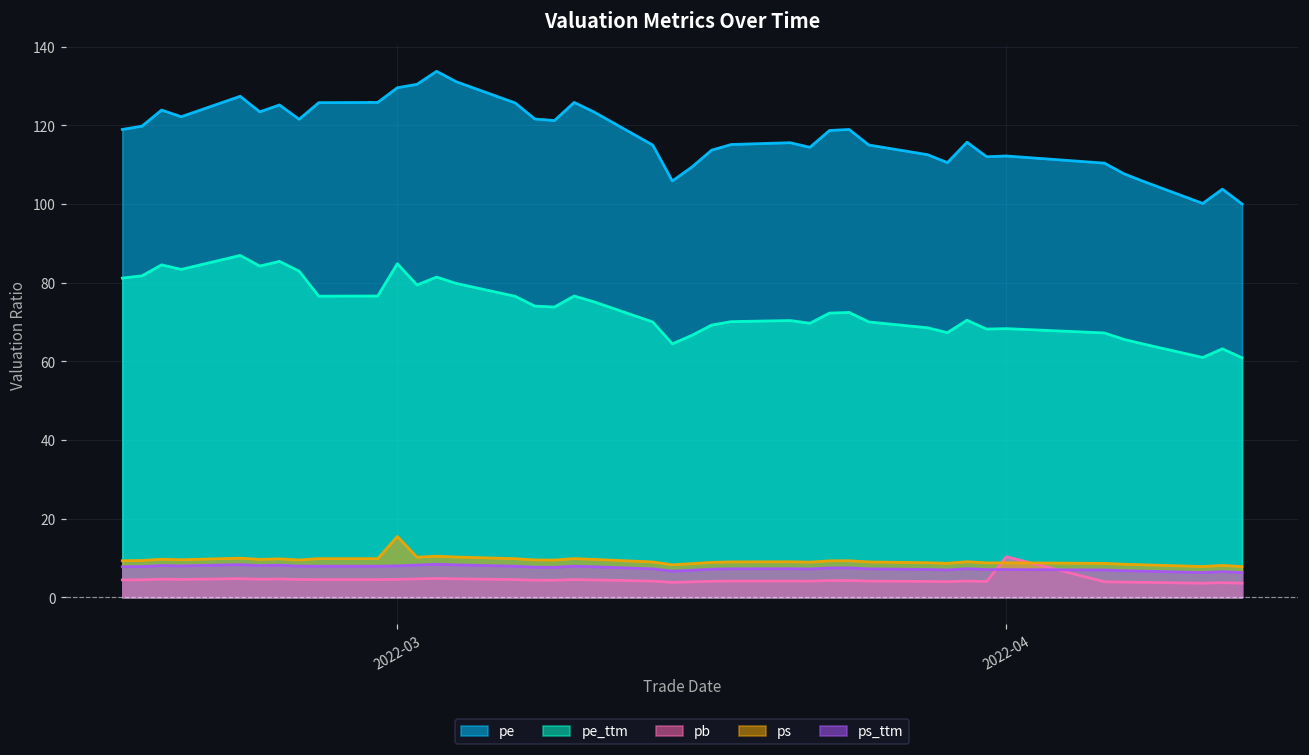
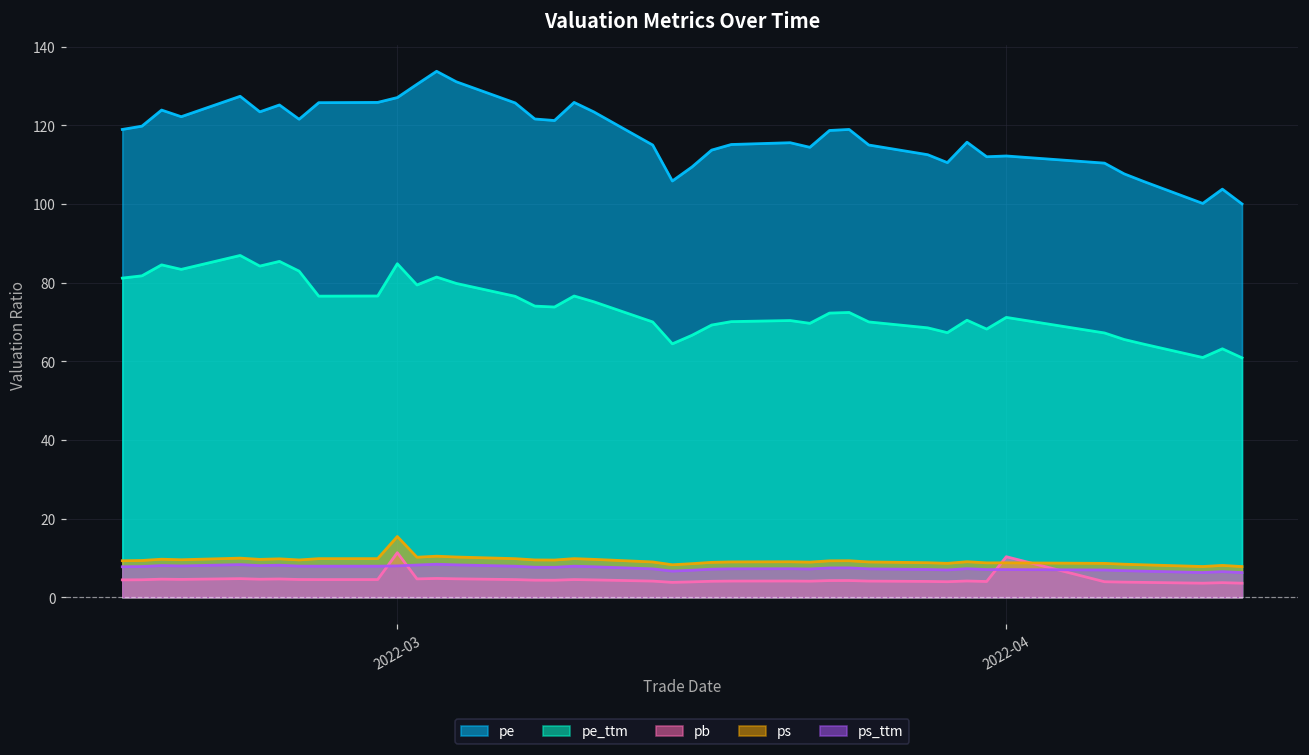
pe, 2022-03: 130 -> 127
pb, 2022-03: 5 -> 11
pe_ttm, 2022-04: 68 -> 71
